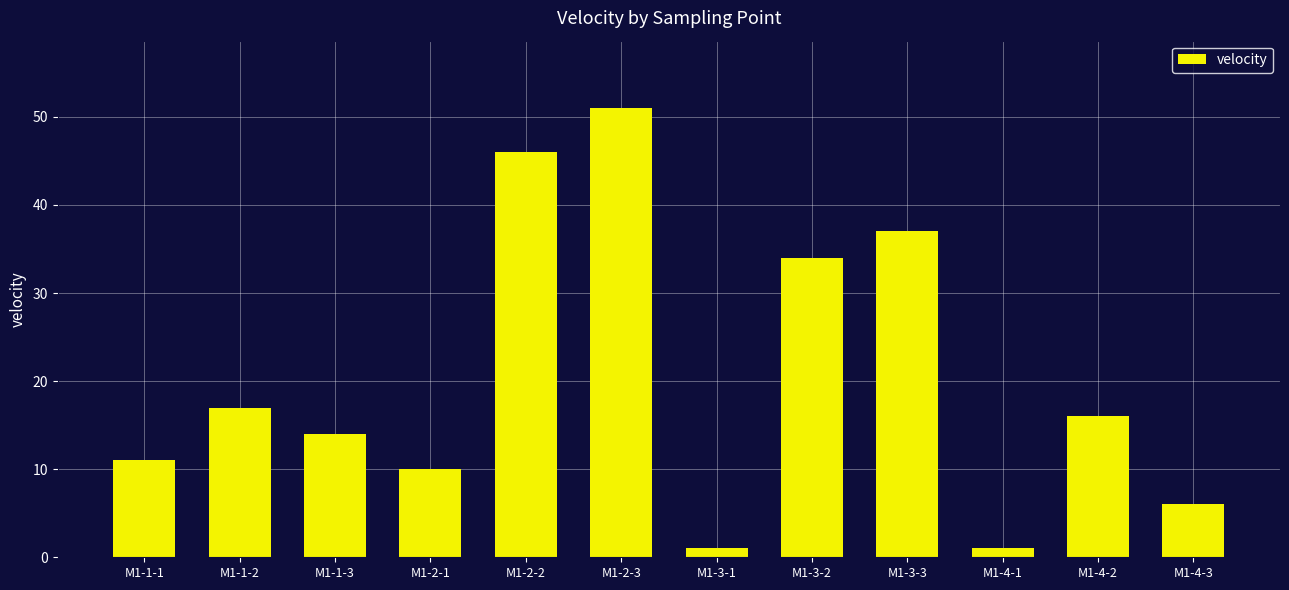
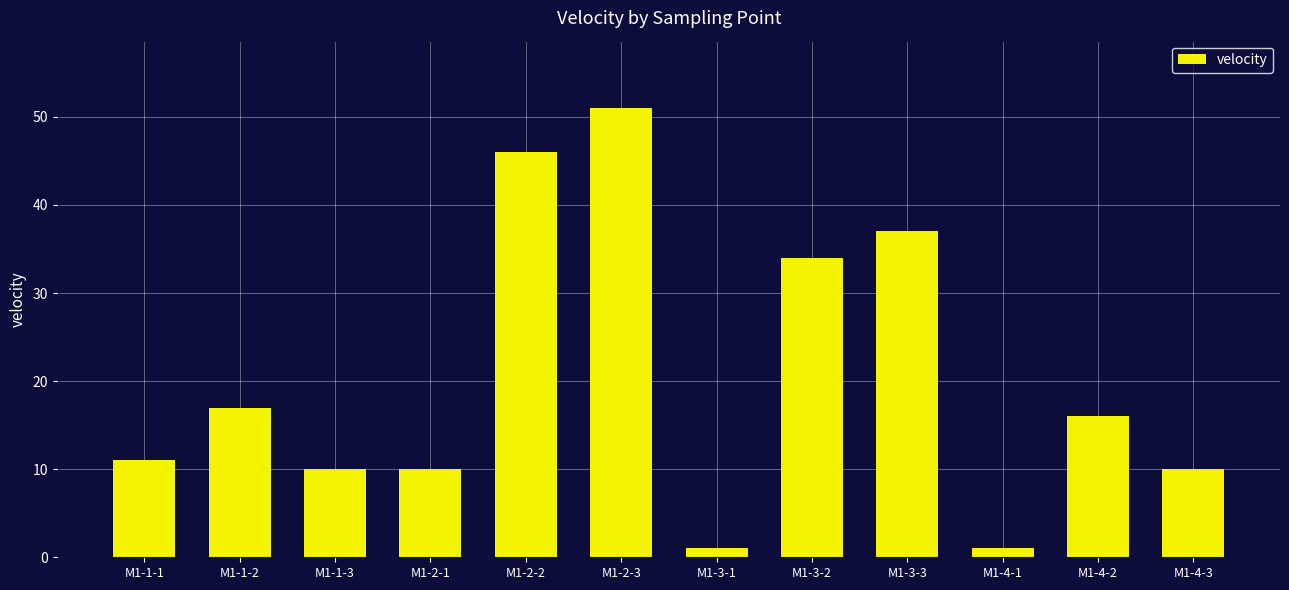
M1-1-3: 14 -> 10
M1-4-3: 6 -> 10
